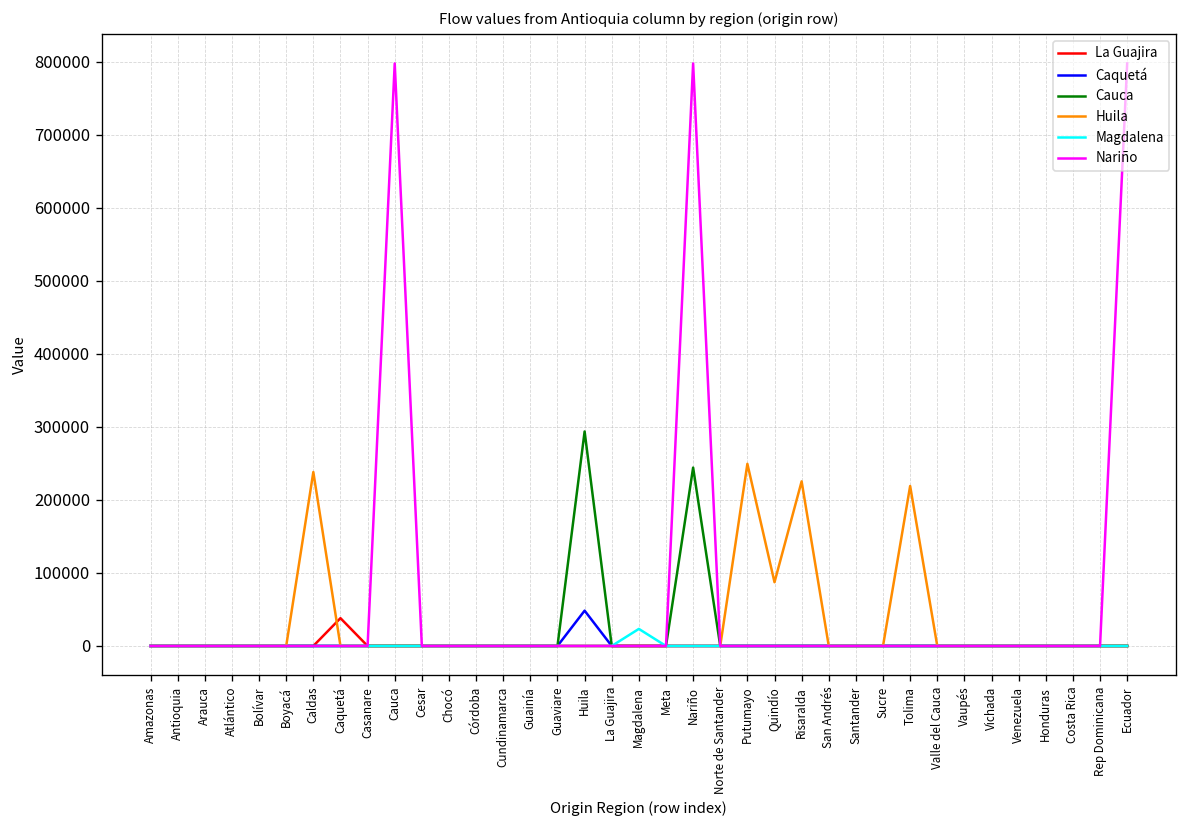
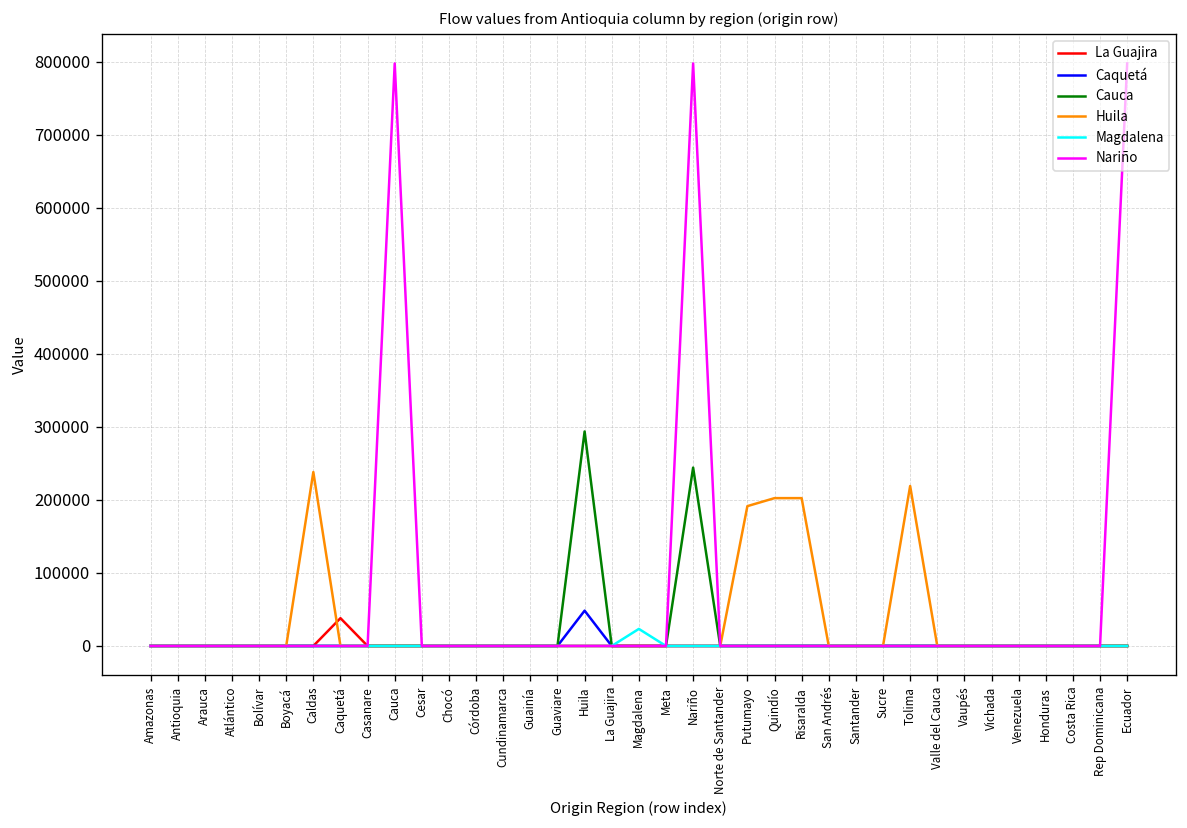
Huila, Putumayo: 250000 -> 190000
Huila, Quindío: 90000 -> 200000
Huila, Risaralda: 230000 -> 200000
